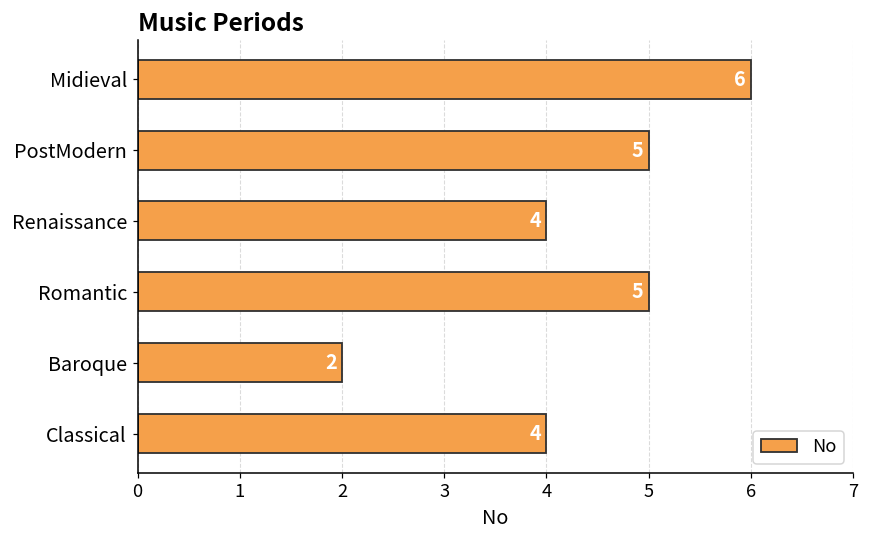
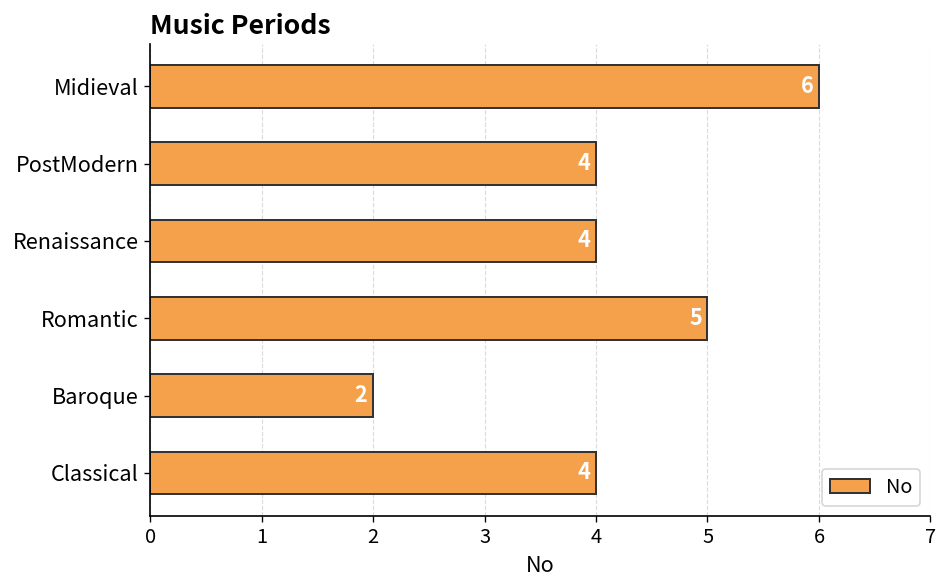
PostModern: 5 -> 4
